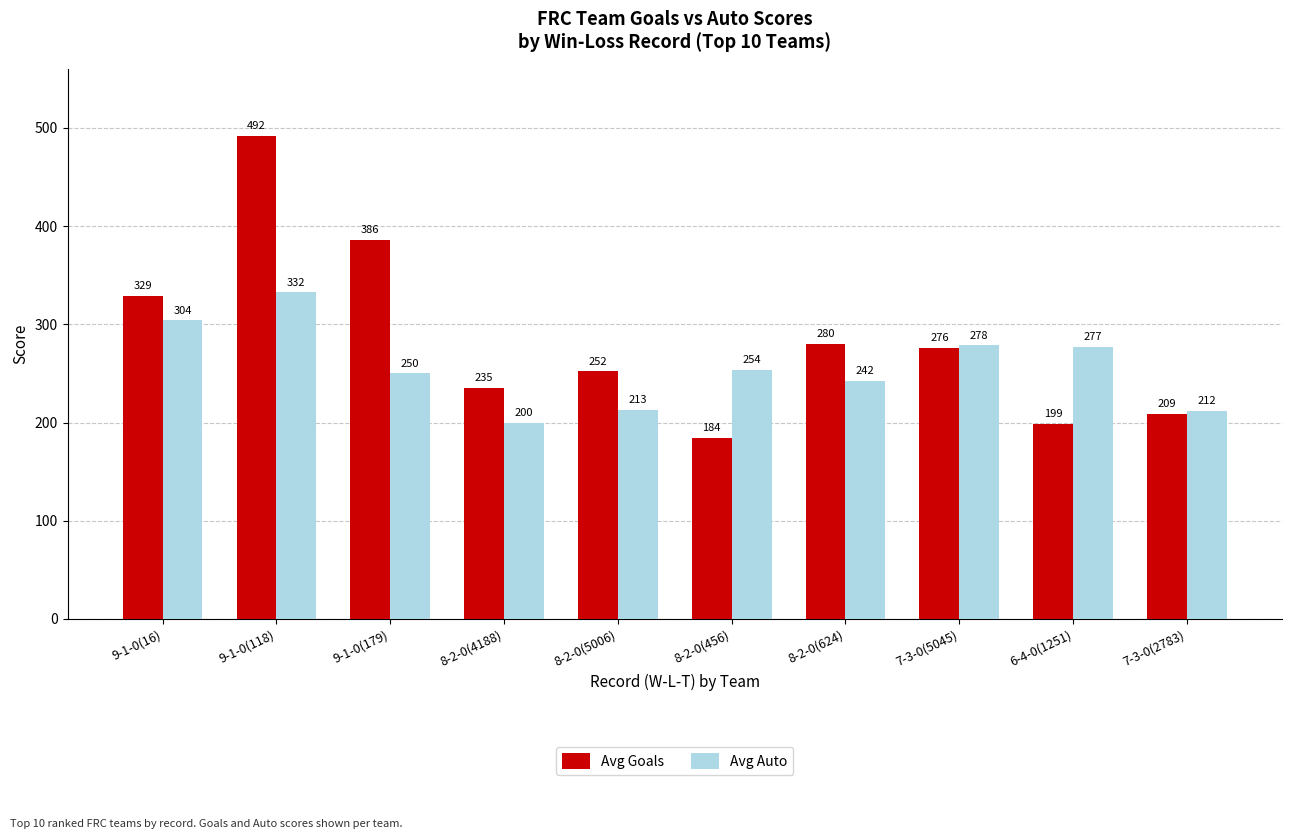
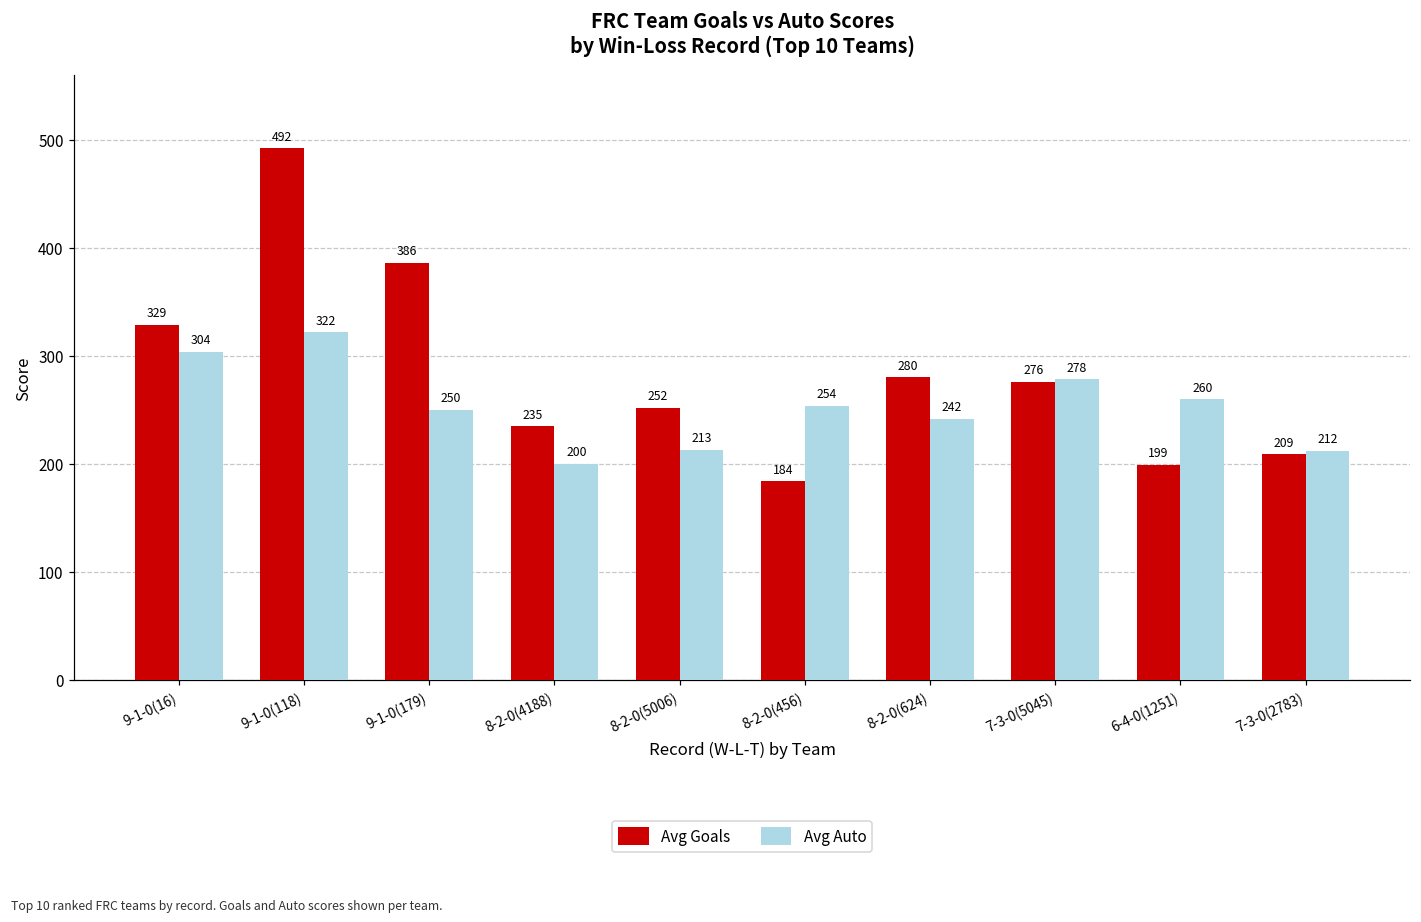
Avg Auto, 9-1-0(118): 332 -> 322
Avg Auto, 6-4-0(1251): 277 -> 260
